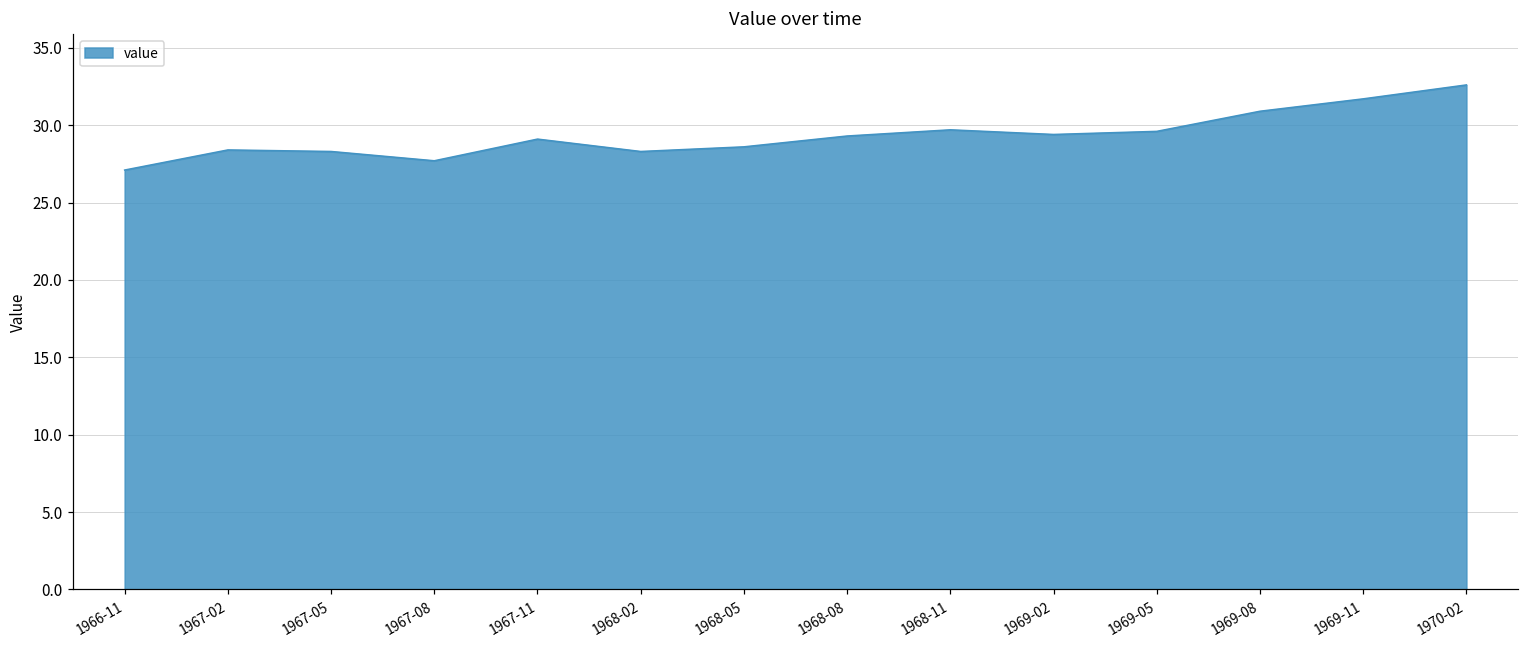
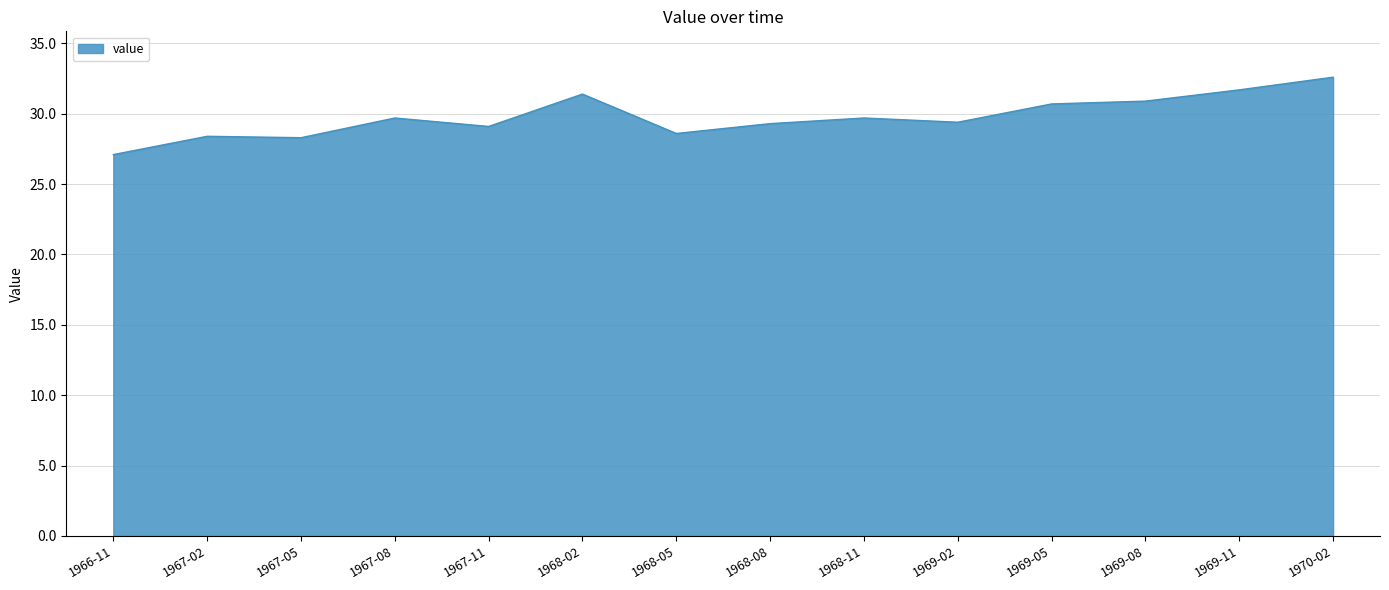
1967-08: 27.7 -> 29.7
1968-02: 28.3 -> 31.4
1969-05: 29.6 -> 30.7
